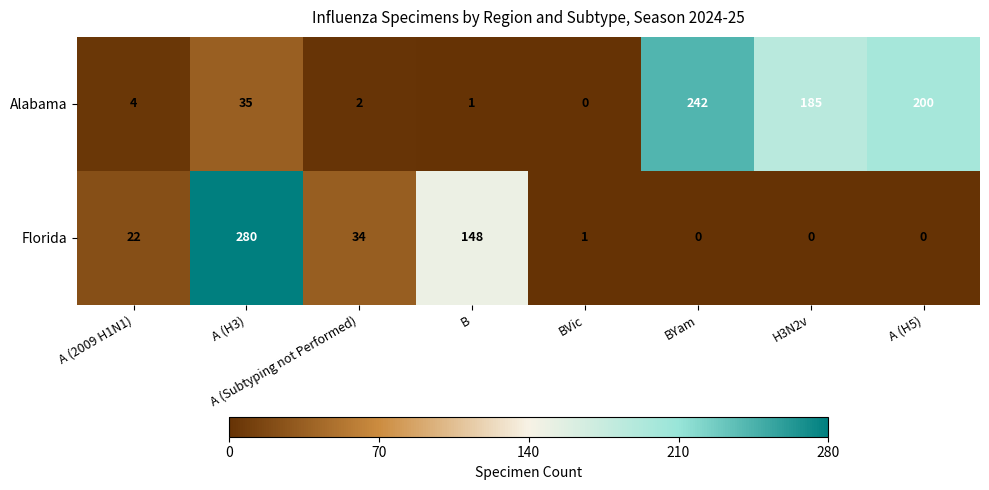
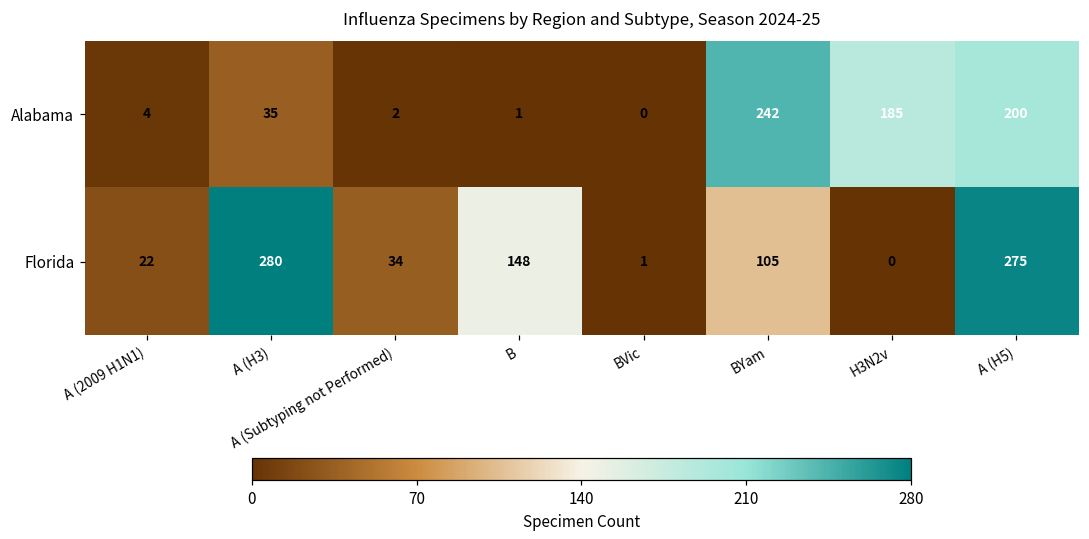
Florida, BYam: 0 -> 105
Florida, A (H5): 0 -> 275
